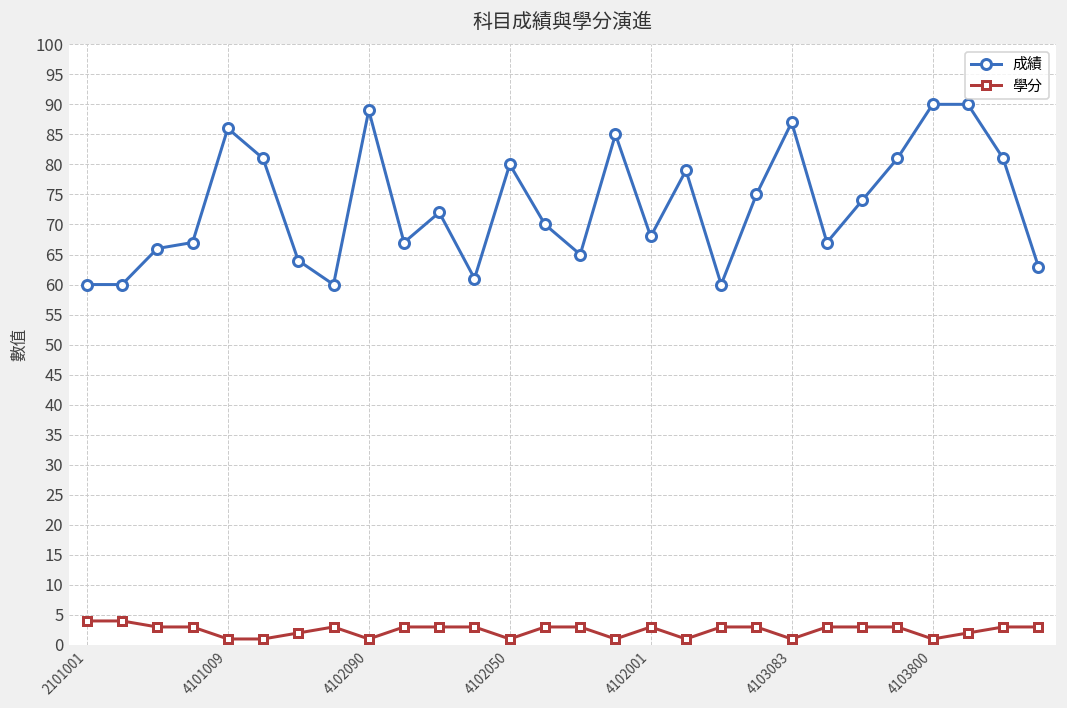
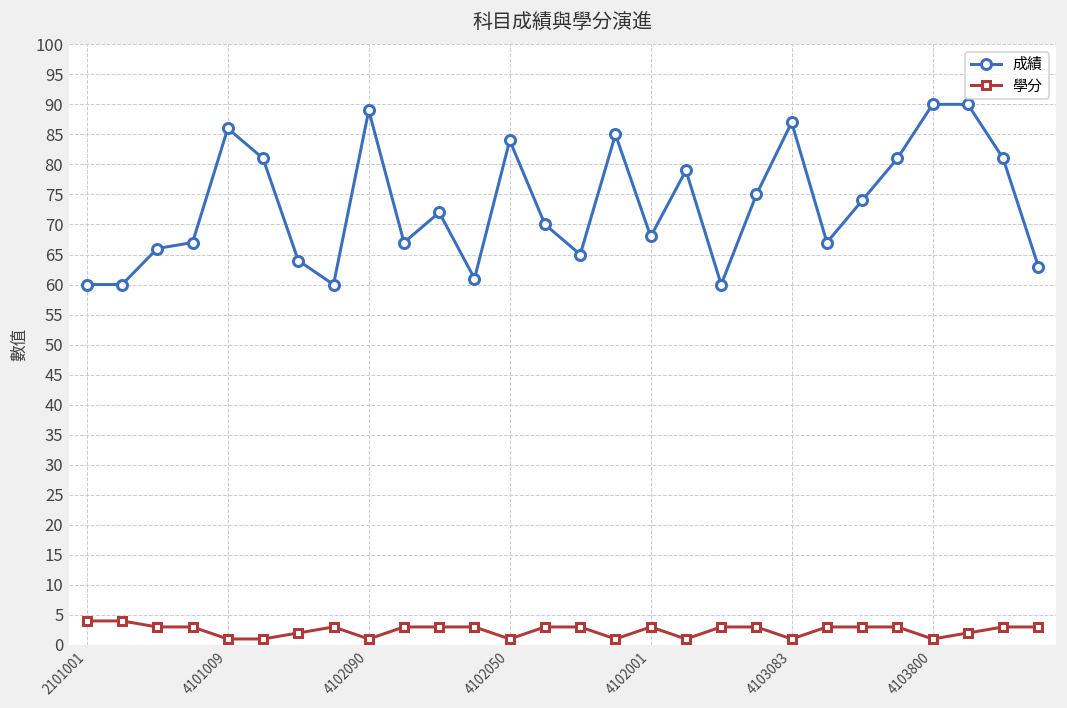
成績, 4102050: 80 -> 84
